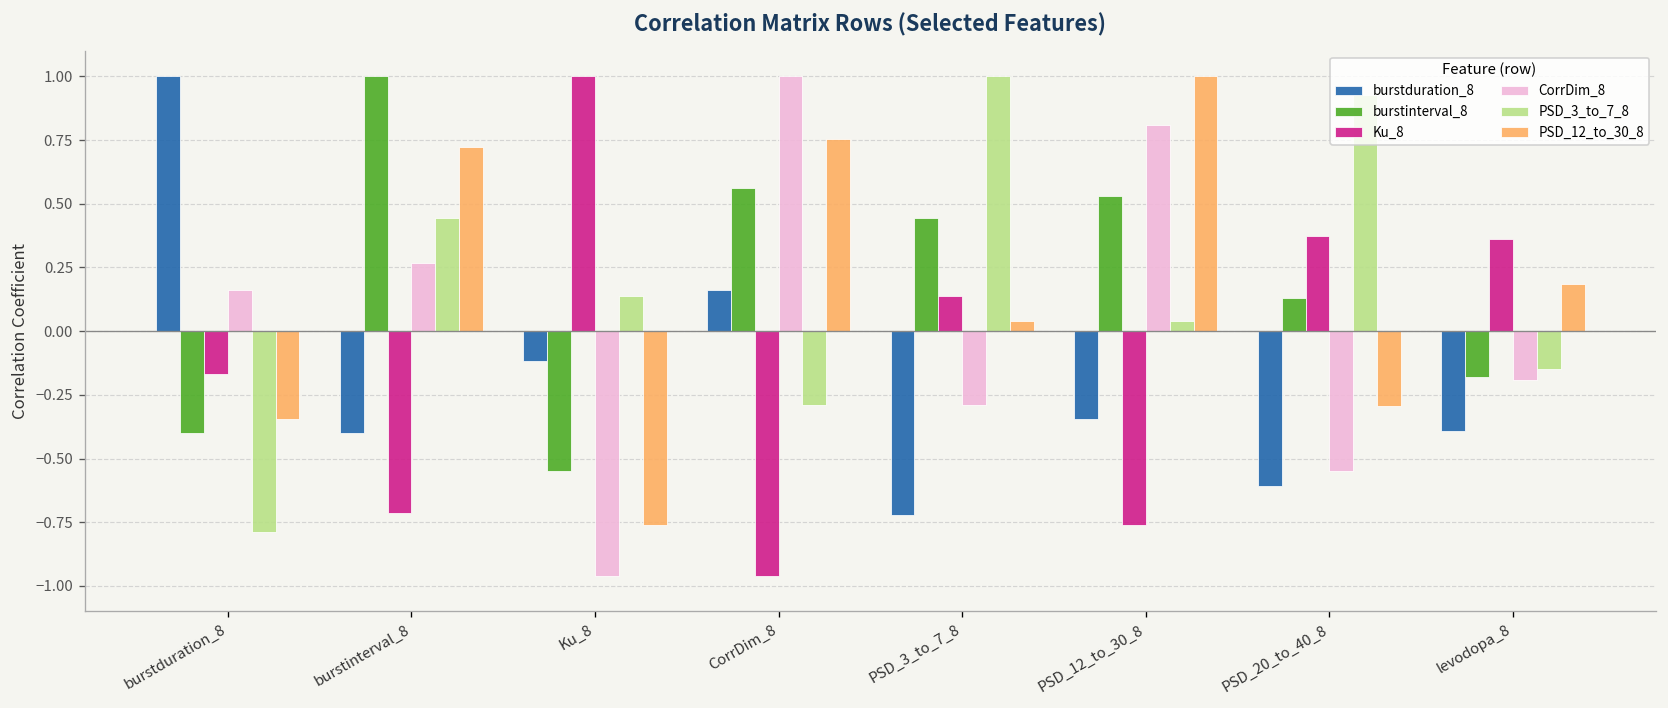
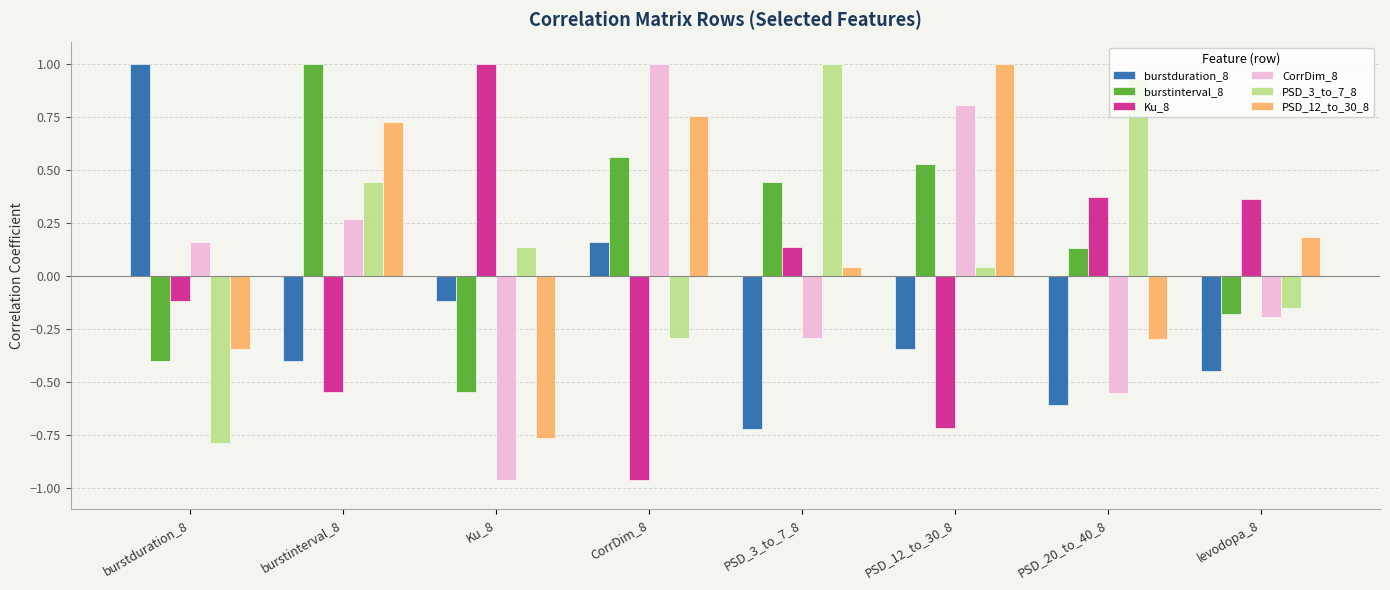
Ku_8, burstduration_8: -0.17 -> -0.12
Ku_8, burstinterval_8: -0.72 -> -0.55
Ku_8, PSD_12_to_30_8: -0.76 -> -0.72
burstduration_8, levodopa_8: -0.39 -> -0.45
